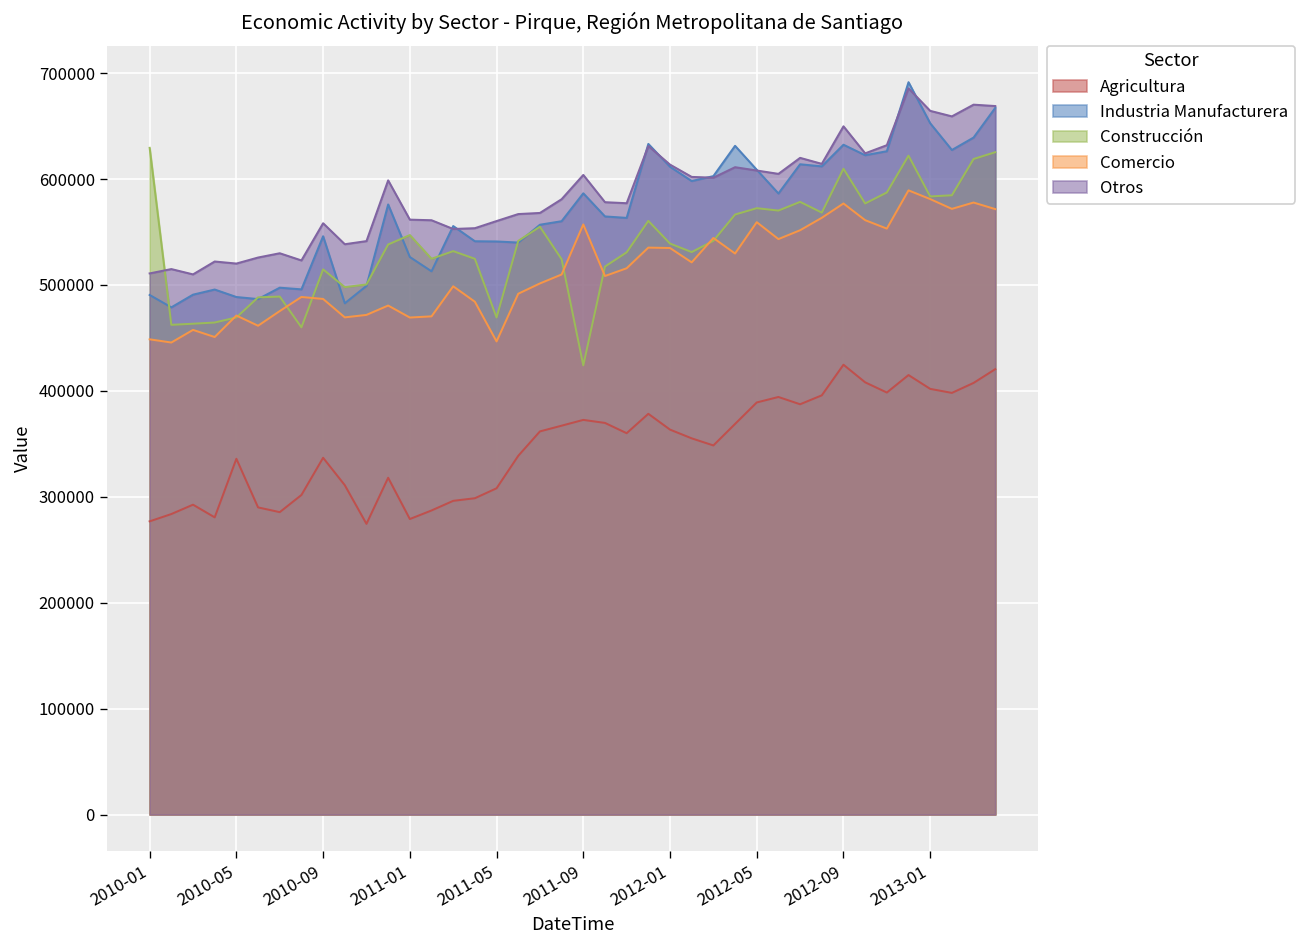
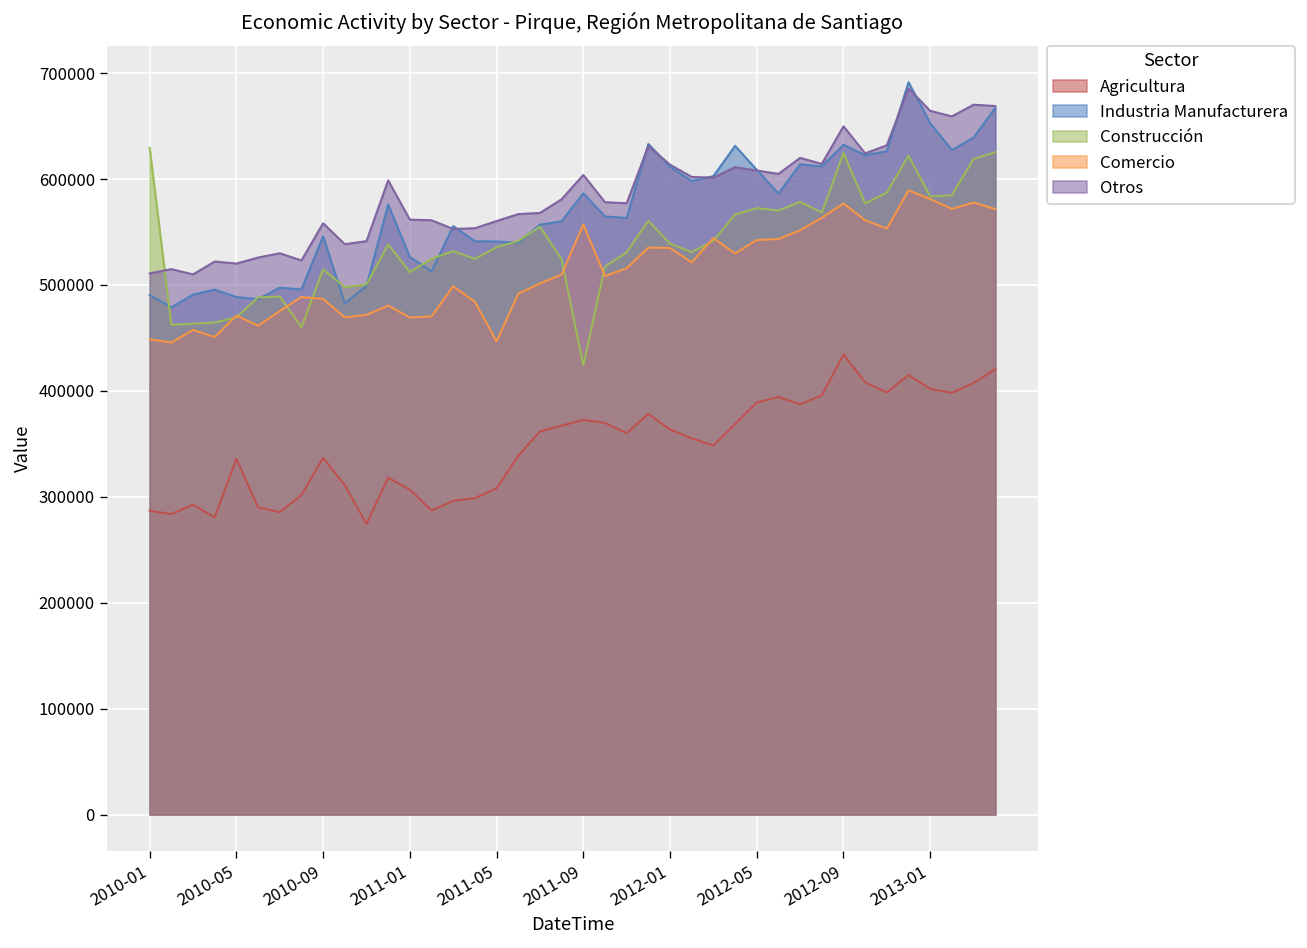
Agricultura, 2010-01: 280000 -> 290000
Agricultura, 2011-01: 280000 -> 310000
Construcción, 2011-01: 550000 -> 510000
Construcción, 2011-05: 470000 -> 540000
Comercio, 2012-05: 560000 -> 540000
Agricultura, 2012-09: 420000 -> 430000
Construcción, 2012-09: 610000 -> 620000
